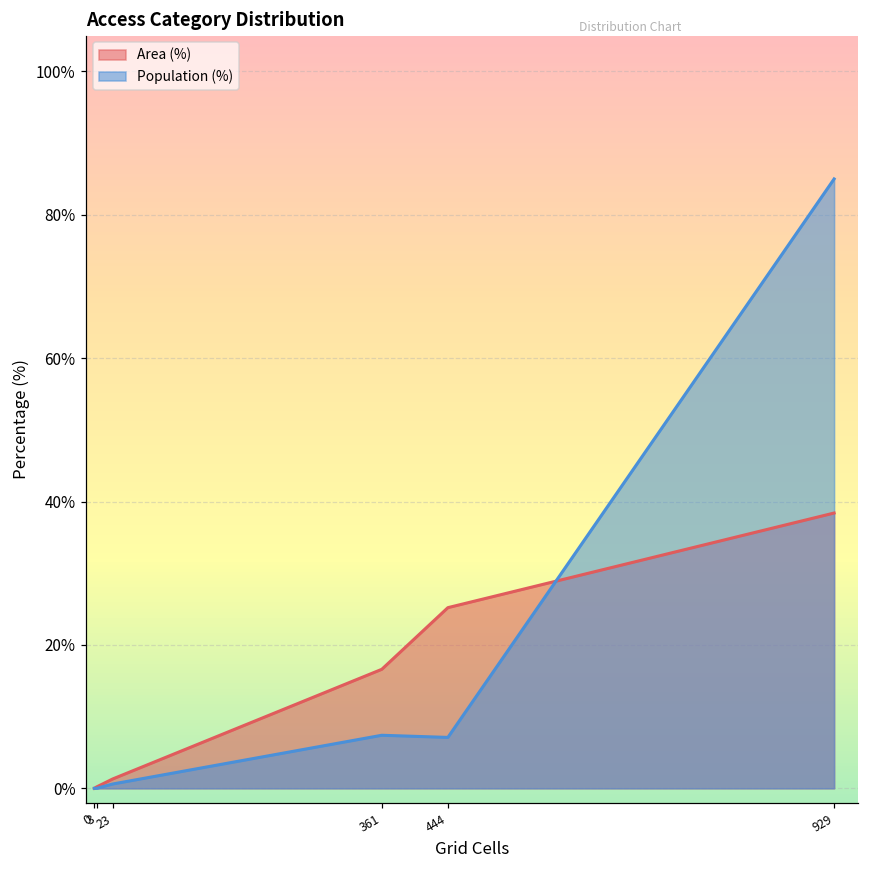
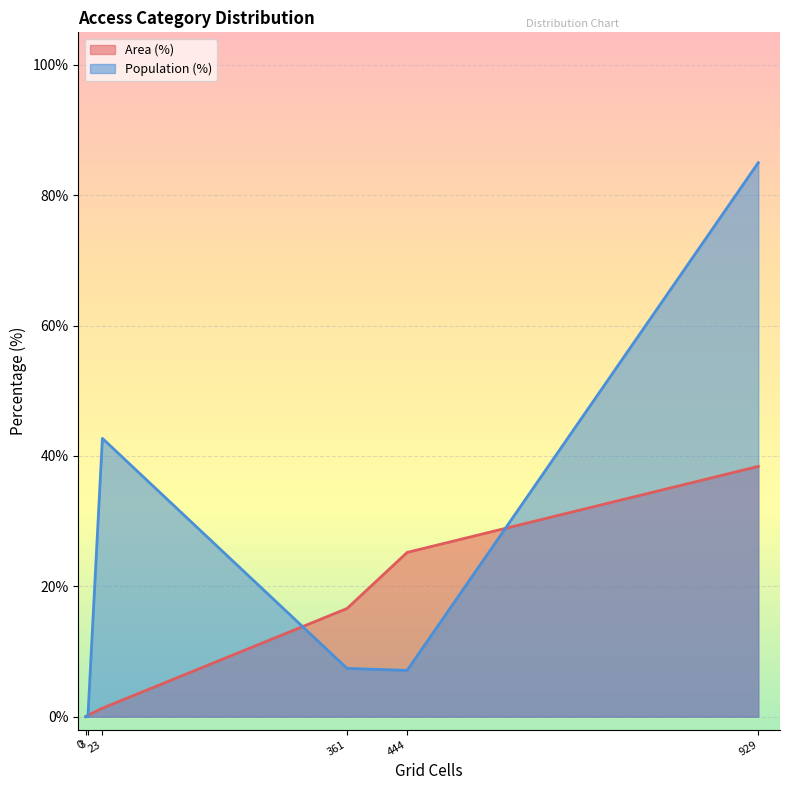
Population (%), 23: 1% -> 43%
